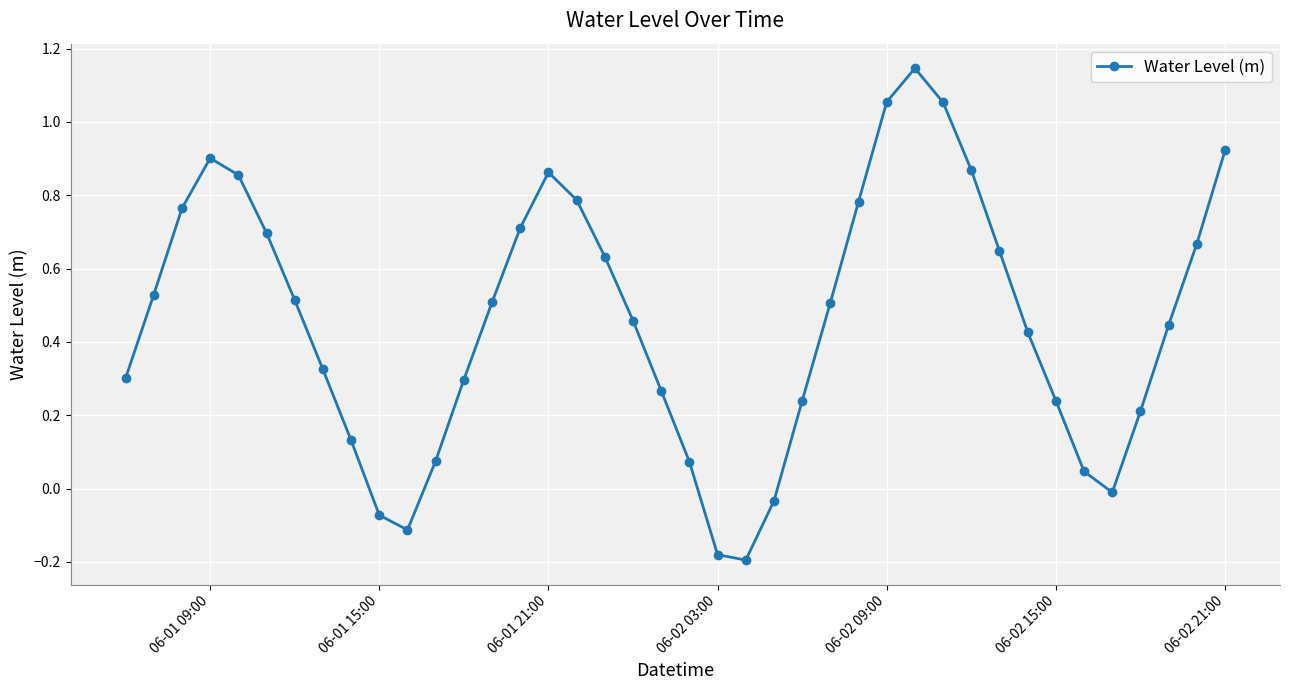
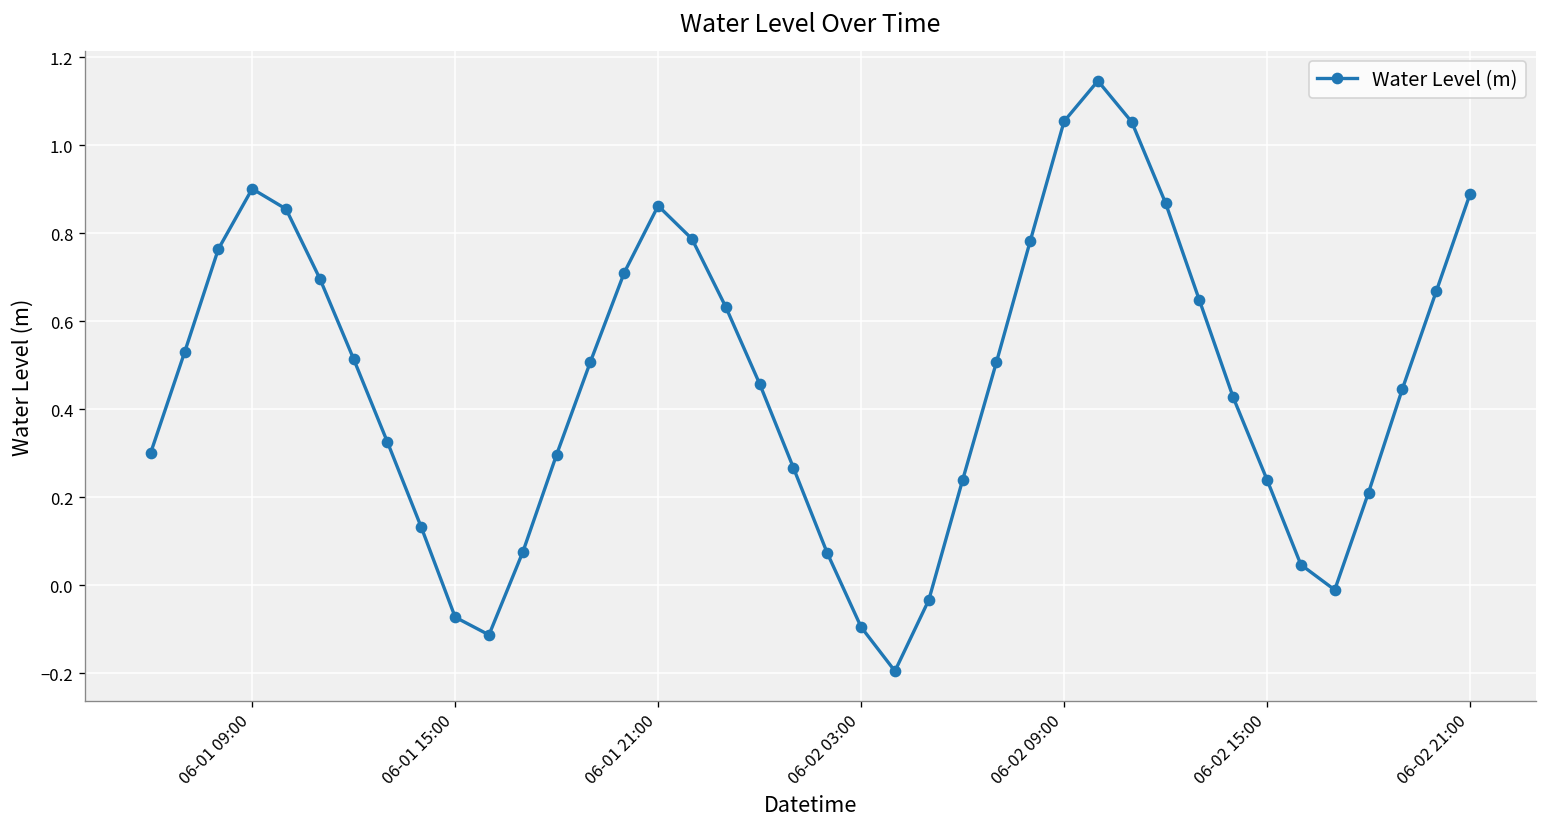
06-02 03:00: -0.18 -> -0.09
06-02 21:00: 0.92 -> 0.89
